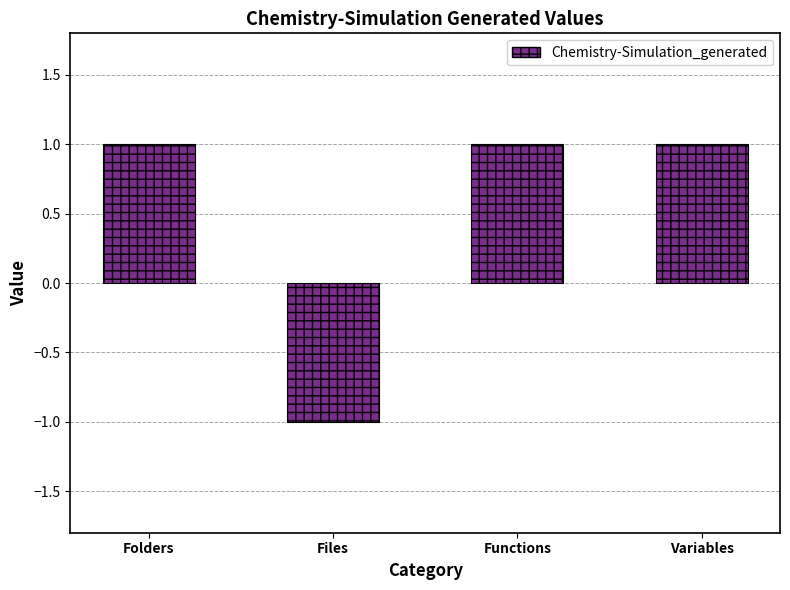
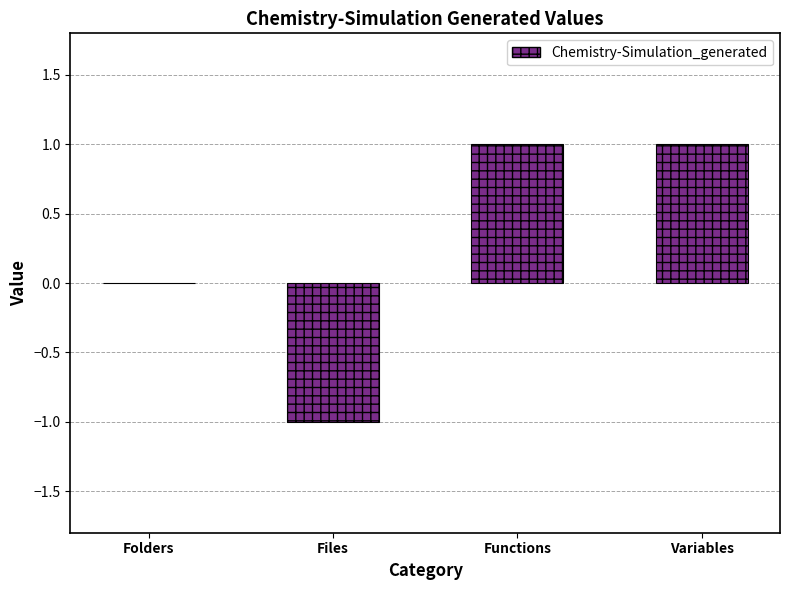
Folders: 1 -> 0
